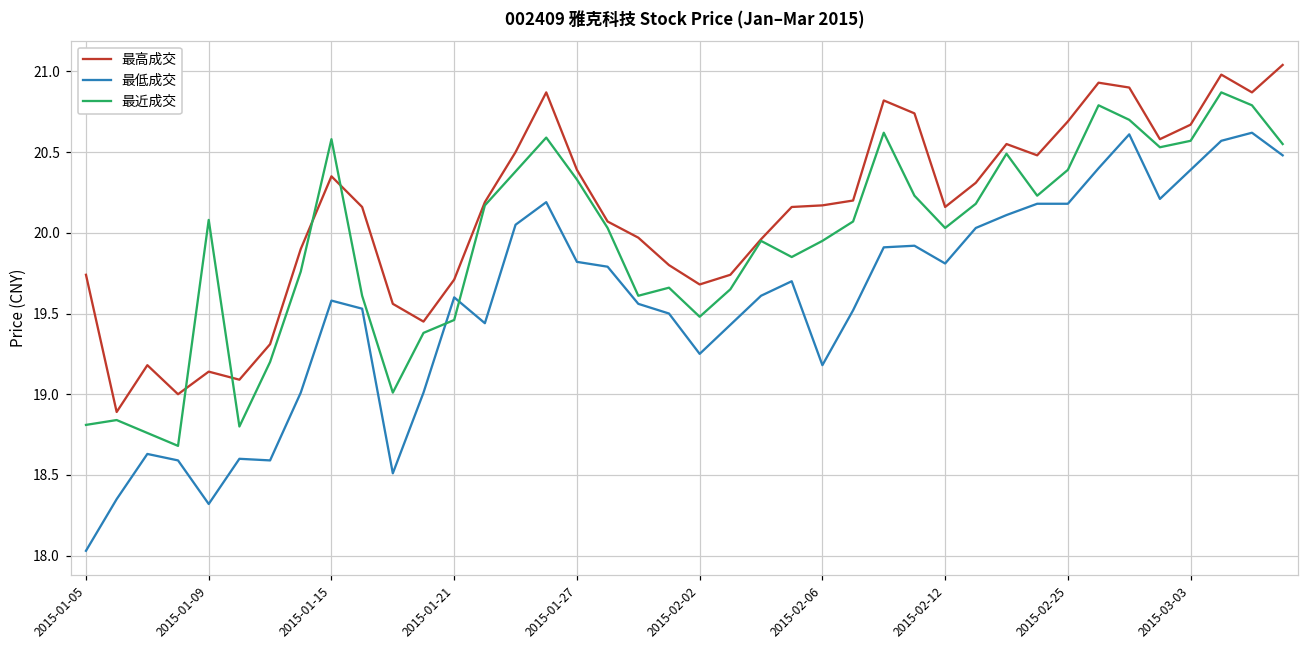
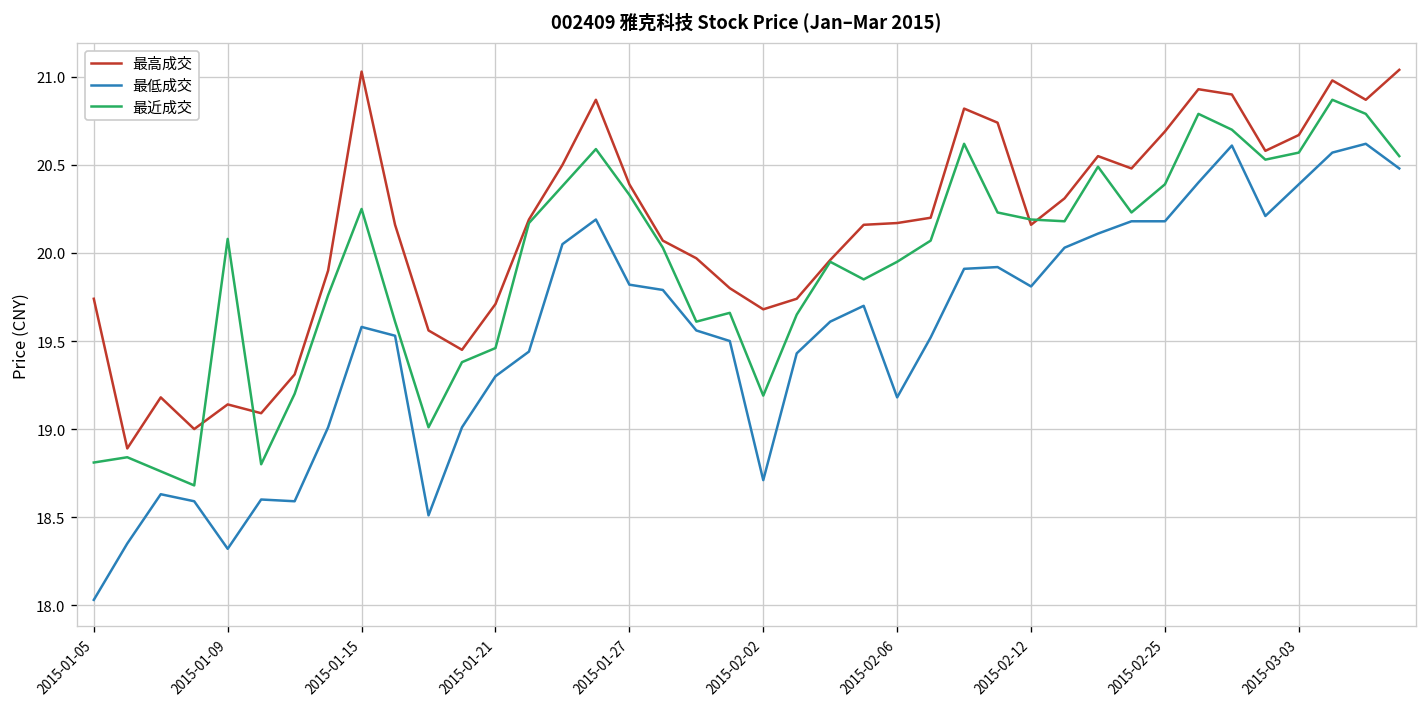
最高成交, 2015-01-15: 20.35 -> 21.03
最近成交, 2015-01-15: 20.58 -> 20.25
最低成交, 2015-01-21: 19.6 -> 19.3
最低成交, 2015-02-02: 19.25 -> 18.71
最近成交, 2015-02-02: 19.48 -> 19.19
最近成交, 2015-02-12: 20.03 -> 20.19
